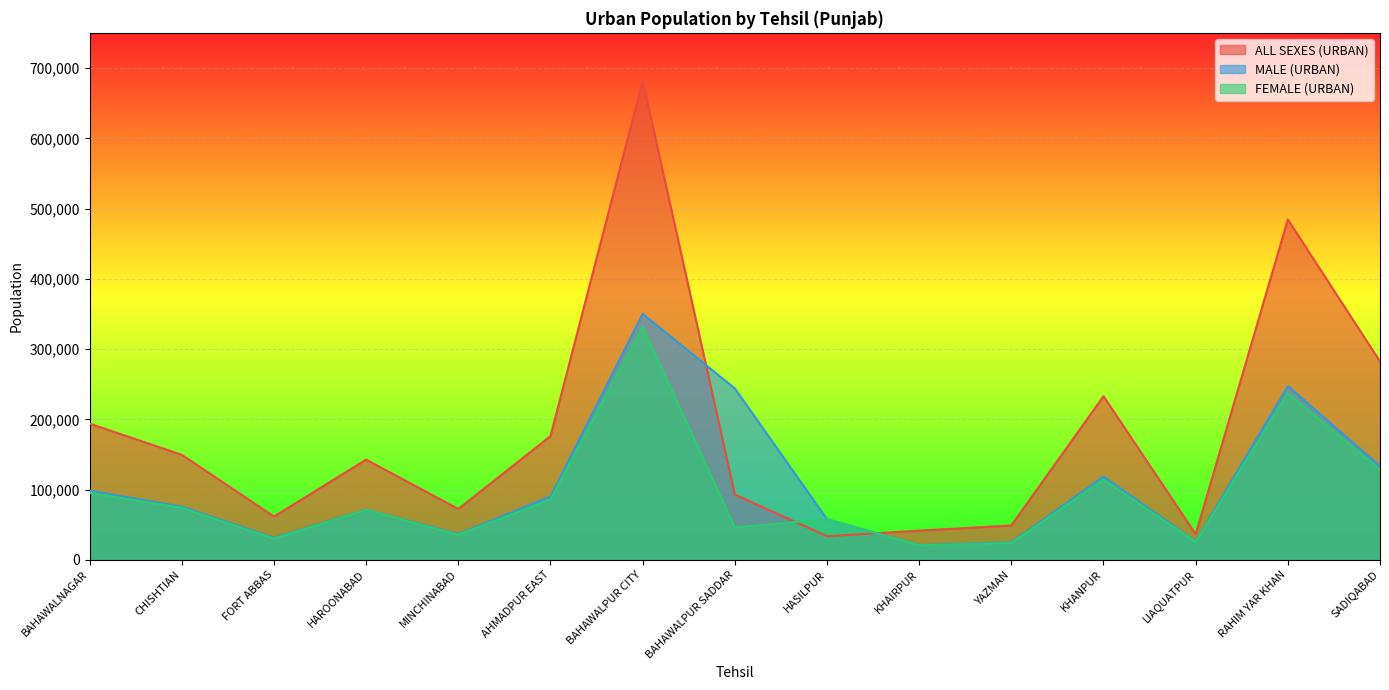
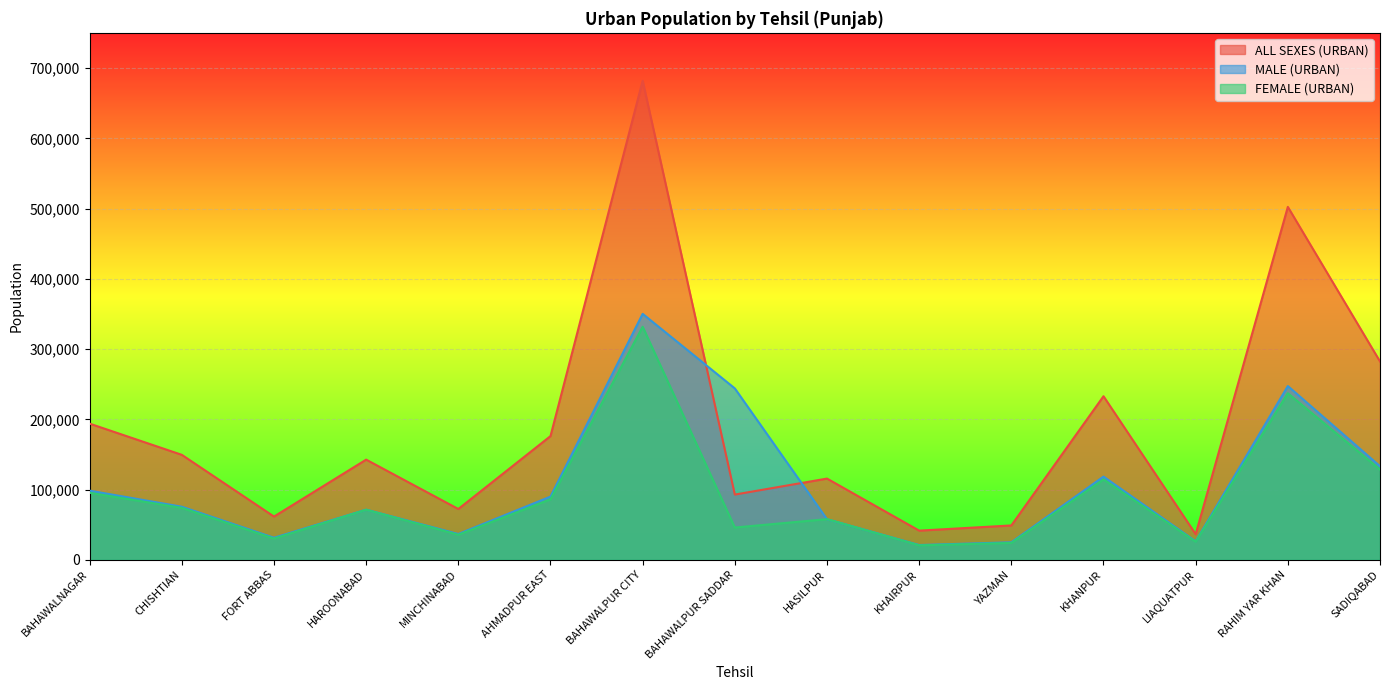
ALL SEXES (URBAN), HASILPUR: 30,000 -> 120,000
ALL SEXES (URBAN), RAHIM YAR KHAN: 480,000 -> 500,000
